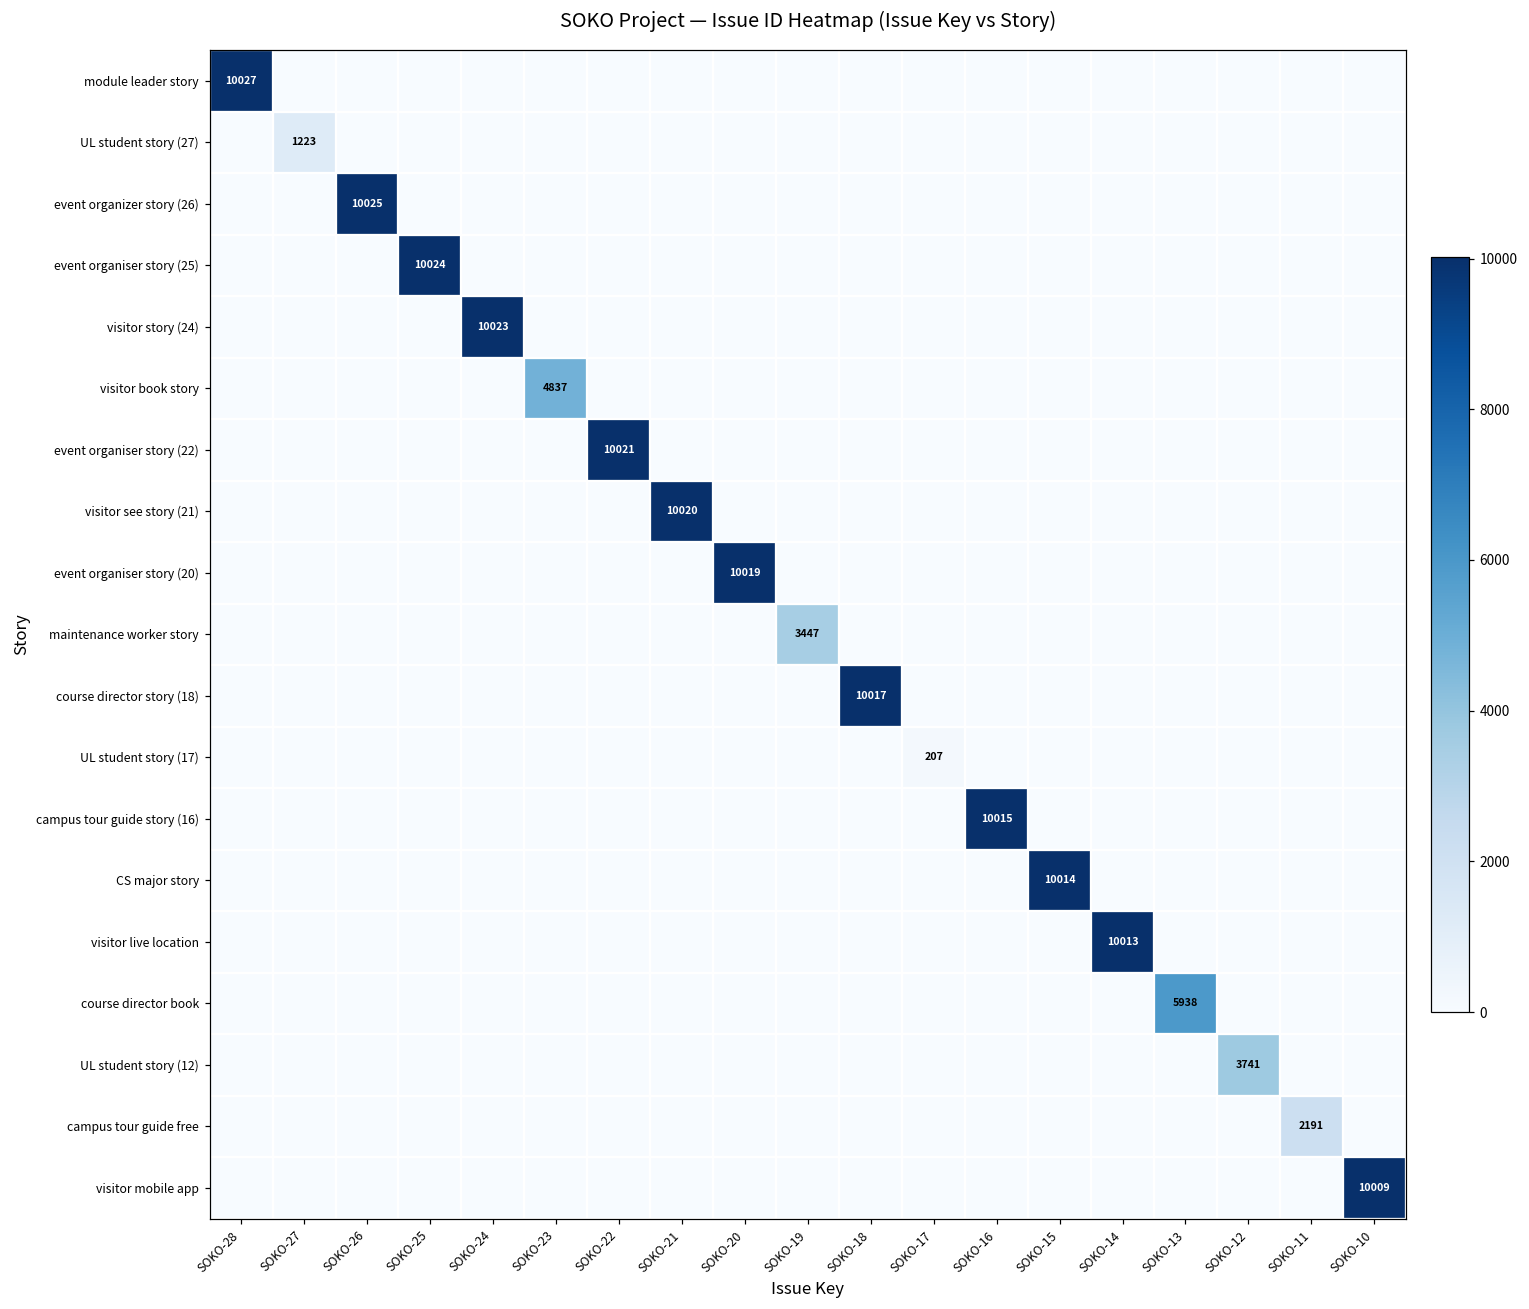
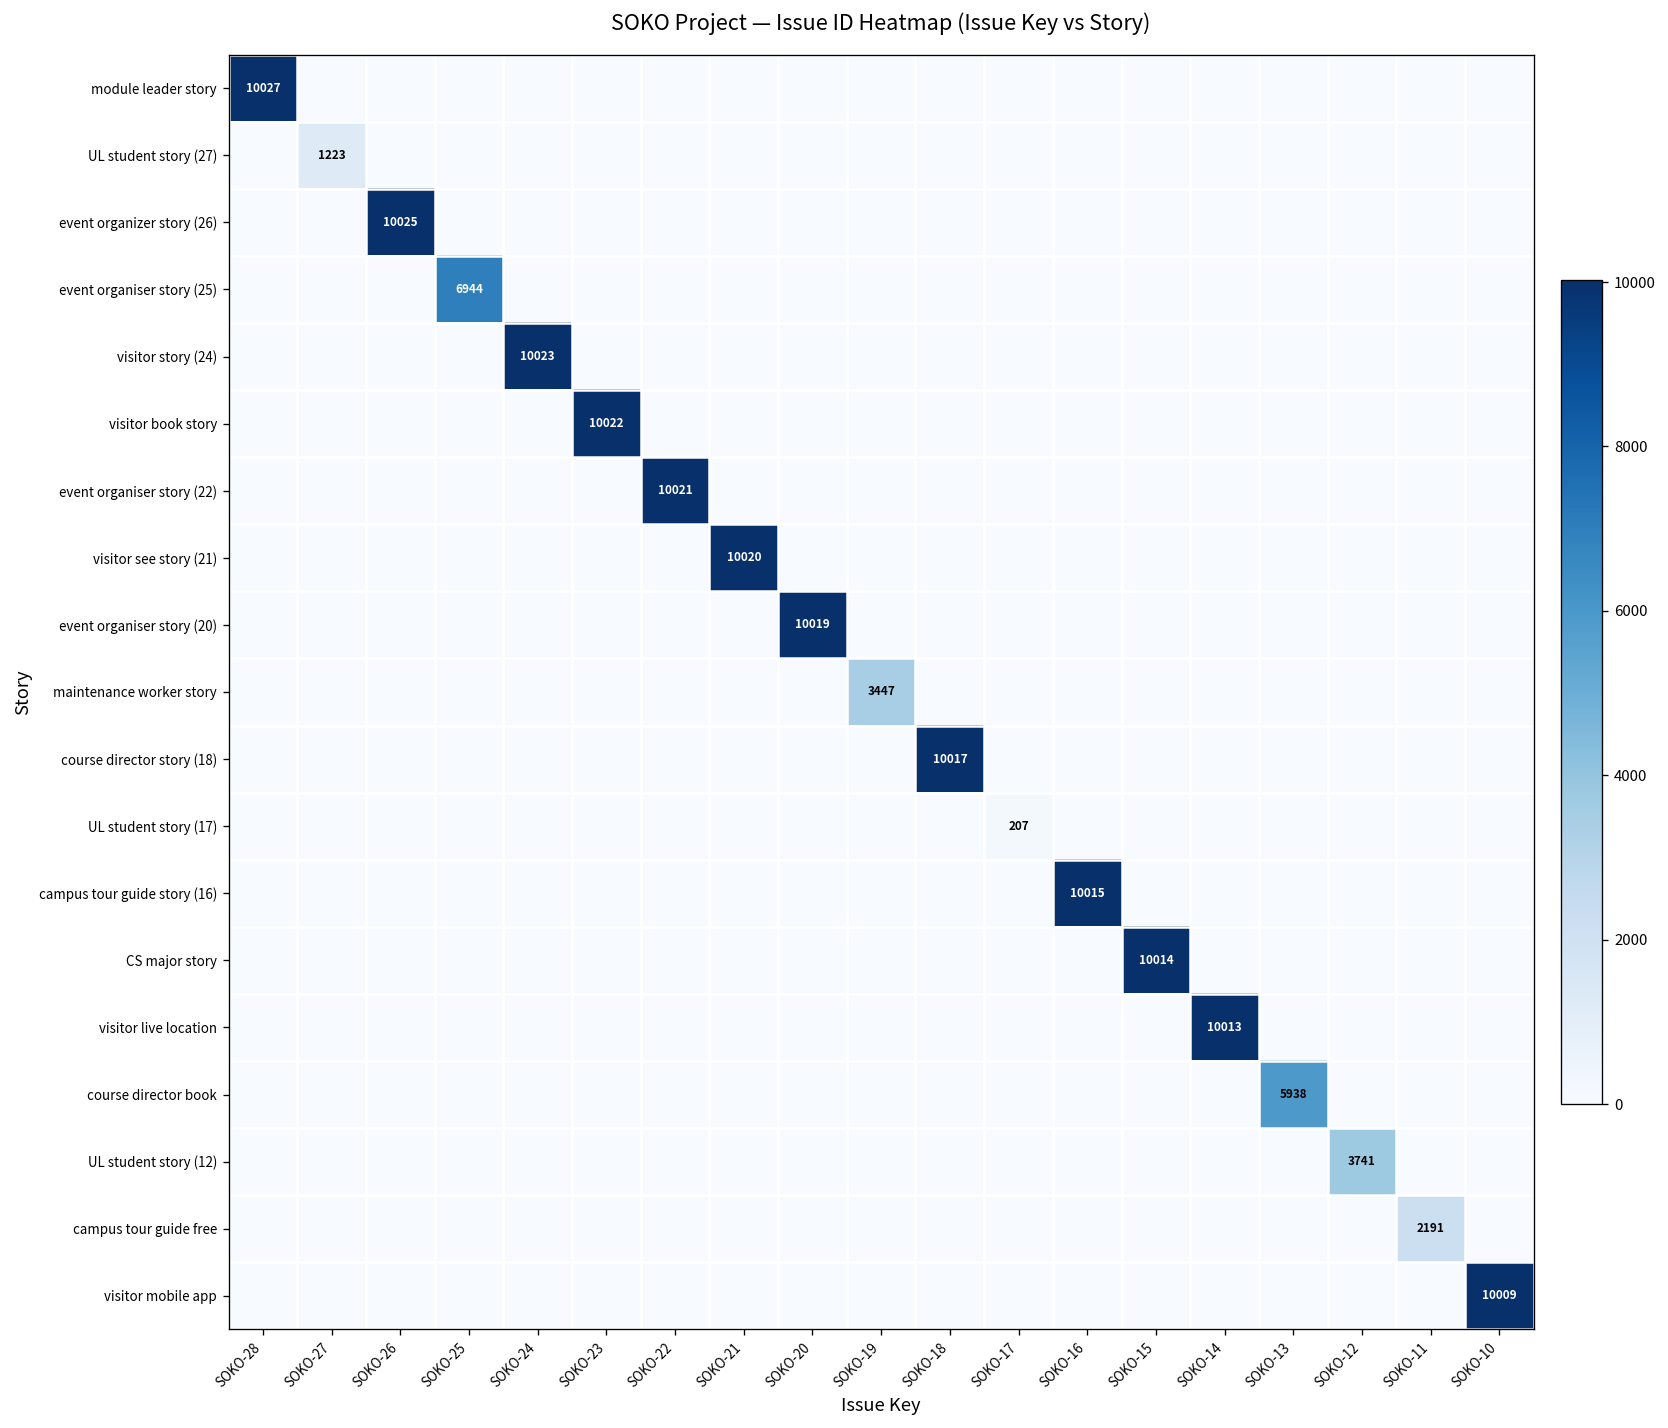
event organiser story (25), SOKO-25: 10024 -> 6944
visitor book story, SOKO-23: 4837 -> 10022
